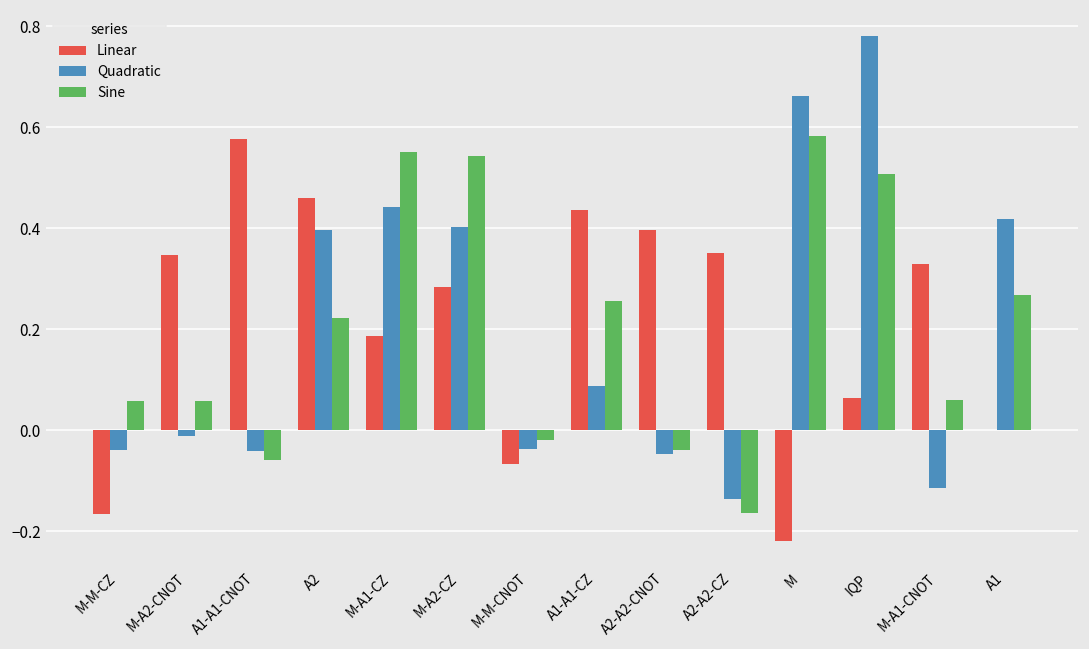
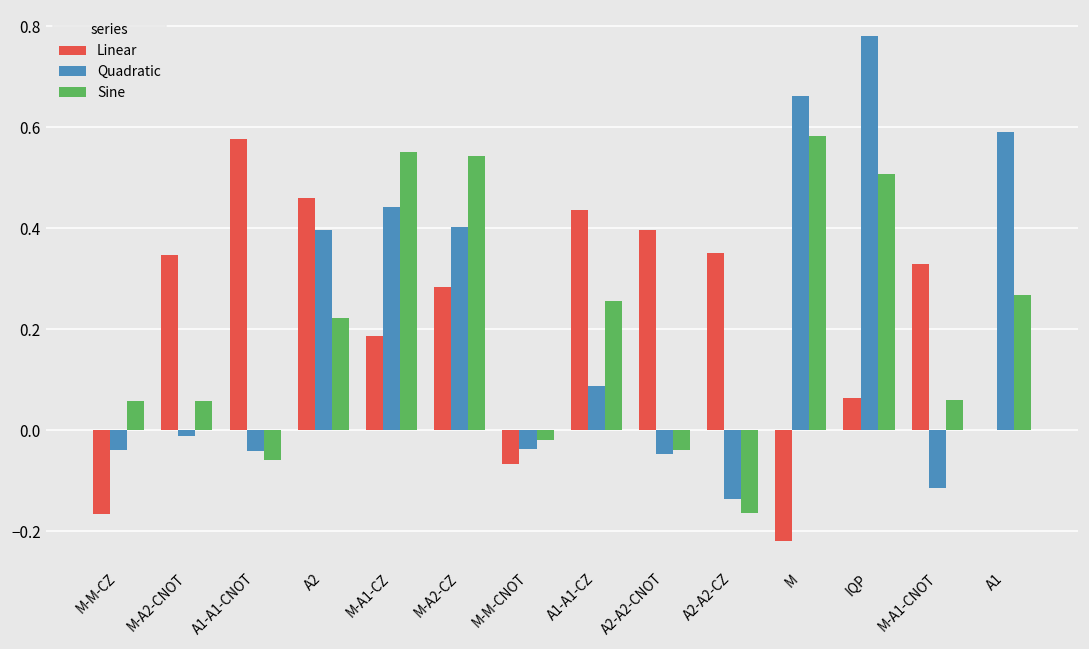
Quadratic, A1: 0.42 -> 0.59
